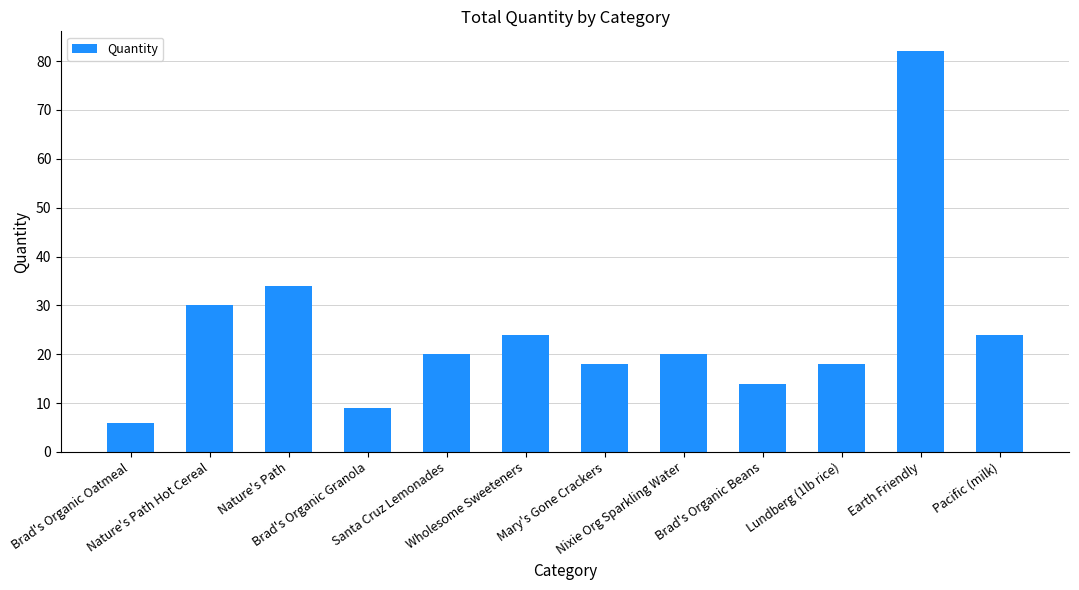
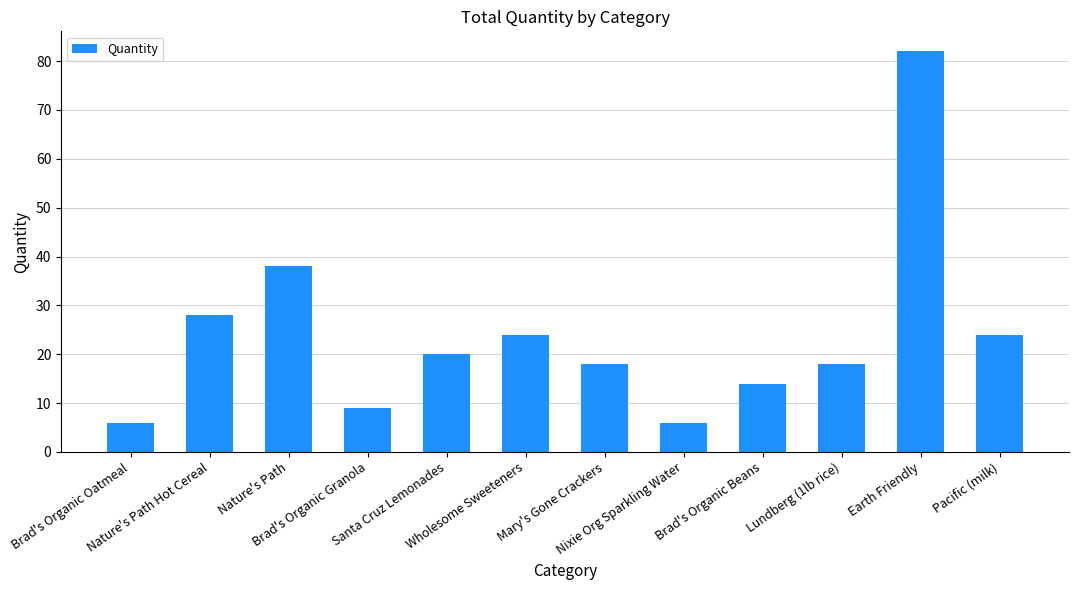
Nature's Path Hot Cereal: 30 -> 28
Nature's Path: 34 -> 38
Nixie Org Sparkling Water: 20 -> 6
